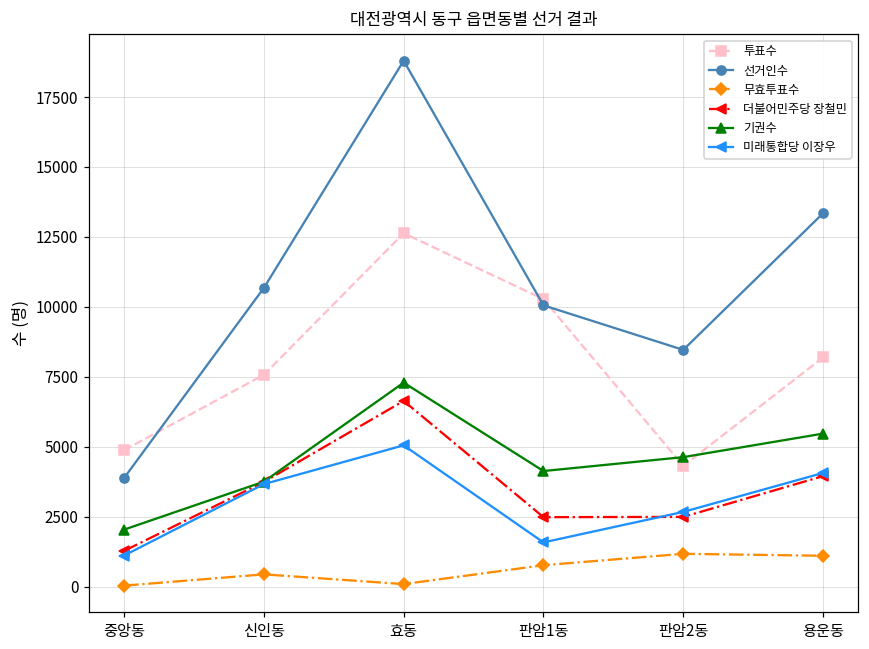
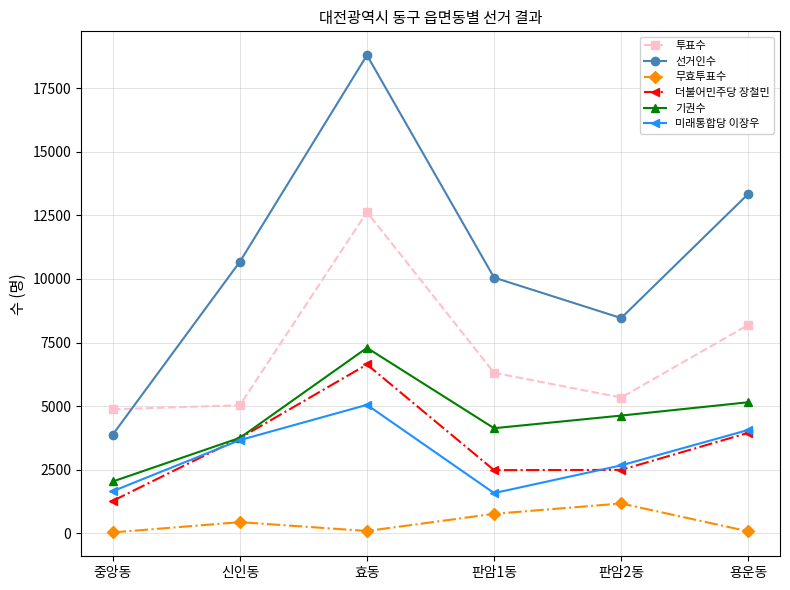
미래통합당 이장우, 중앙동: 1100 -> 1700
투표수, 신인동: 7600 -> 5000
투표수, 판암1동: 10300 -> 6300
투표수, 판암2동: 4300 -> 5300
무효투표수, 용운동: 1100 -> 100
기권수, 용운동: 5500 -> 5200
